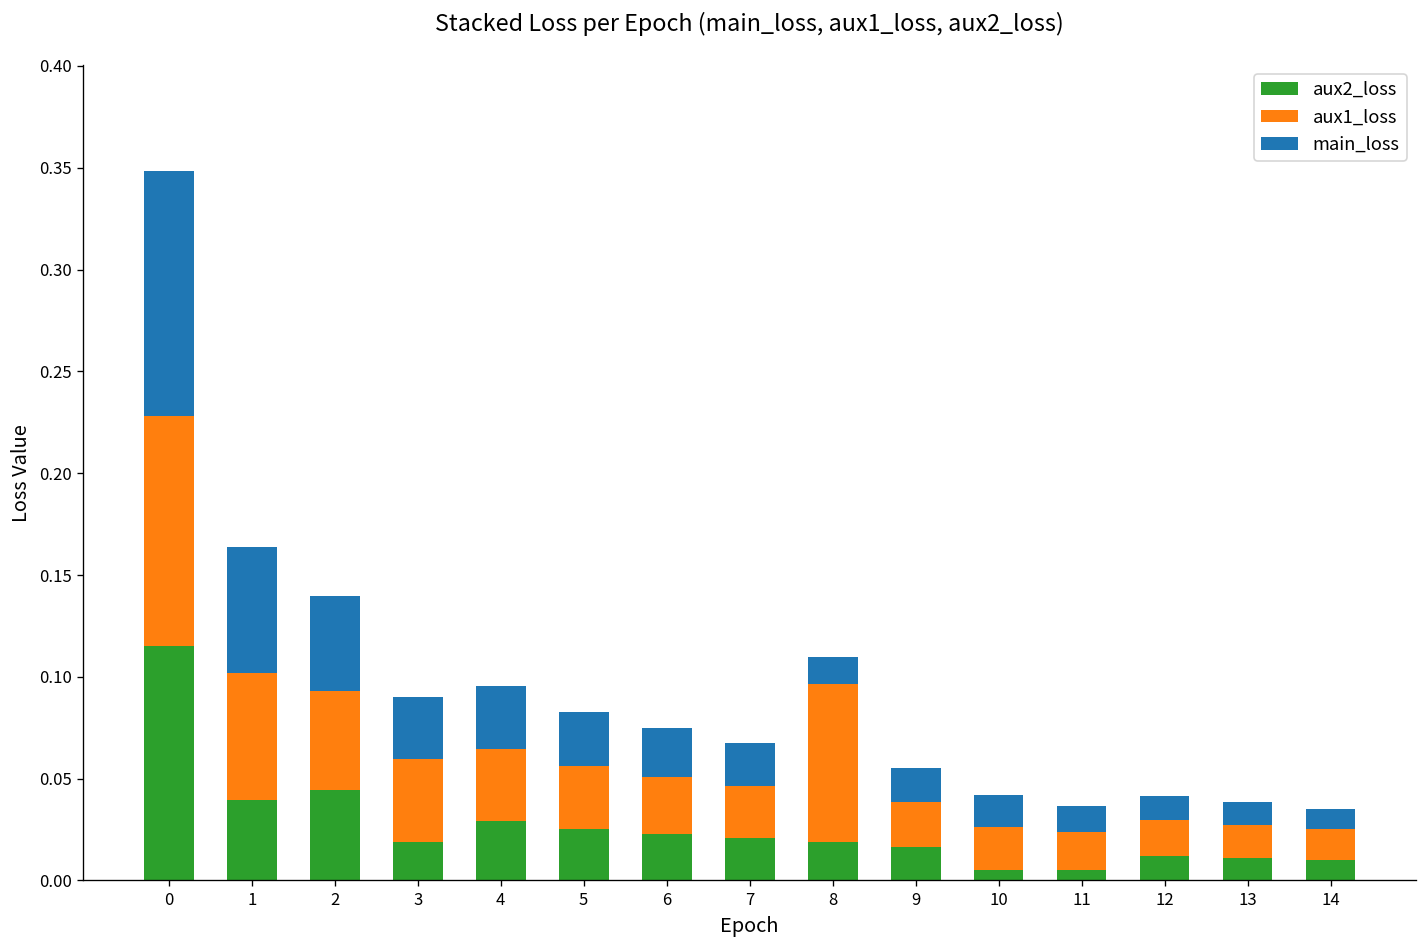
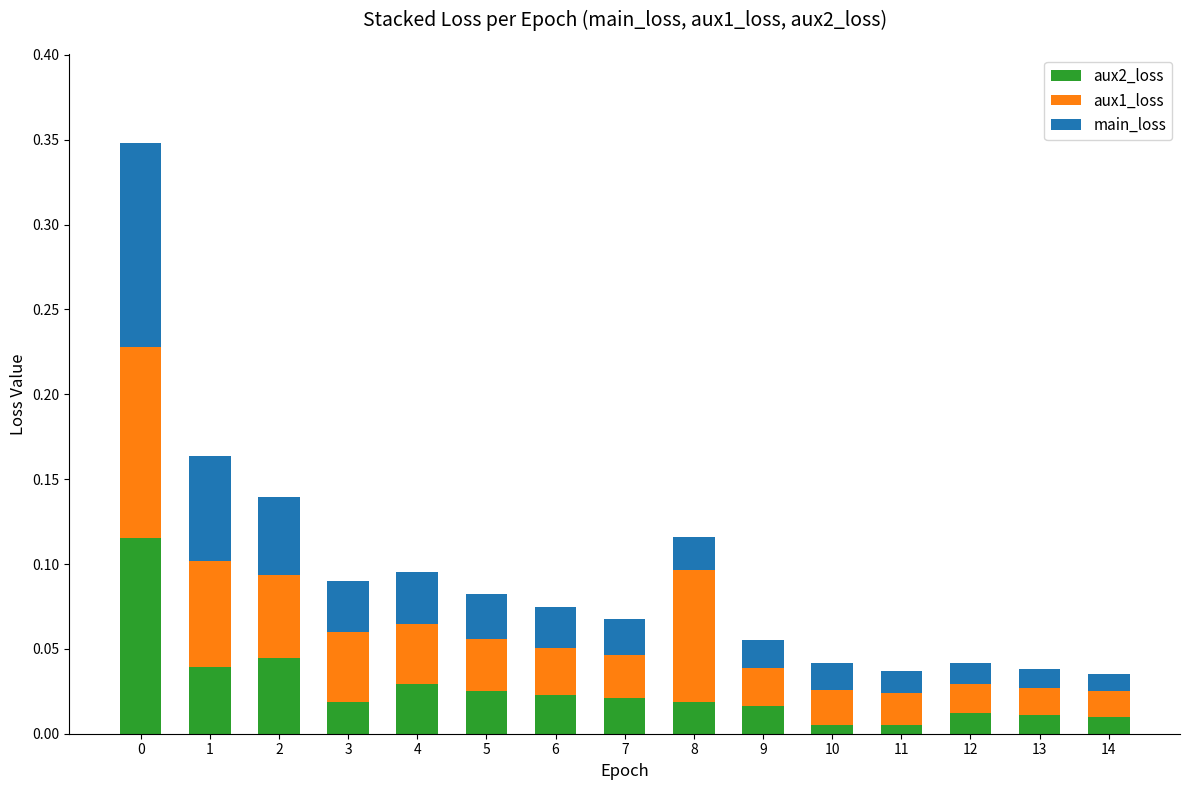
main_loss, 8: 0.013 -> 0.019
